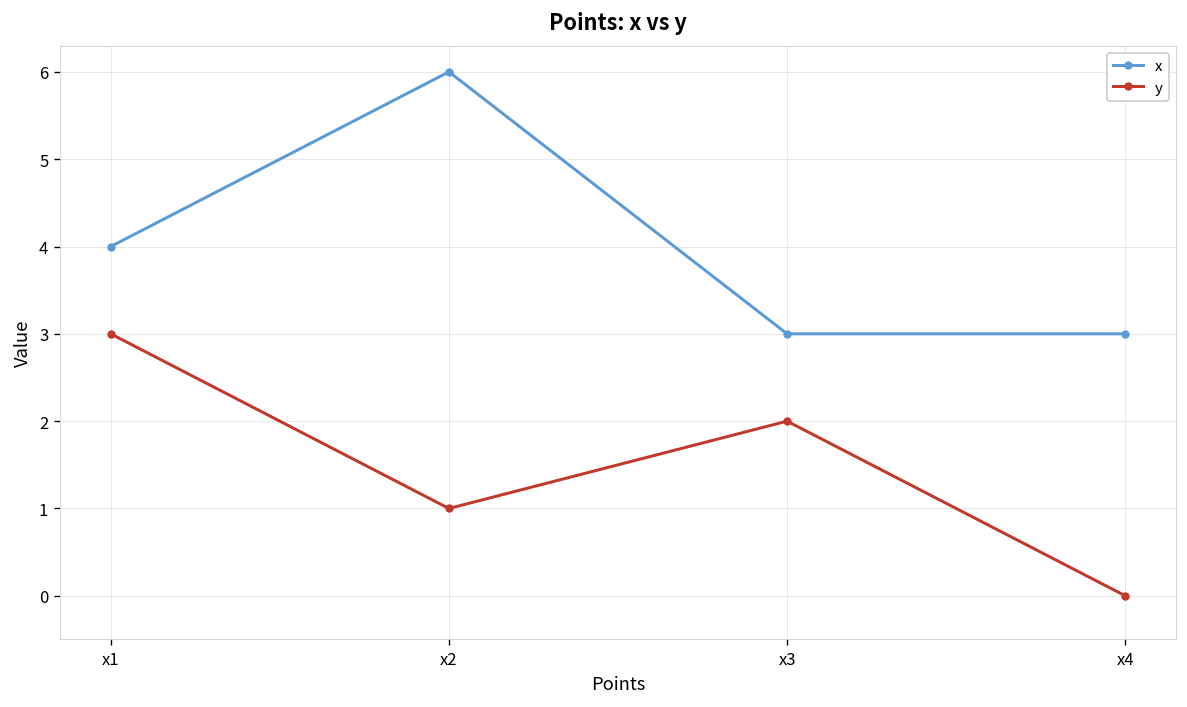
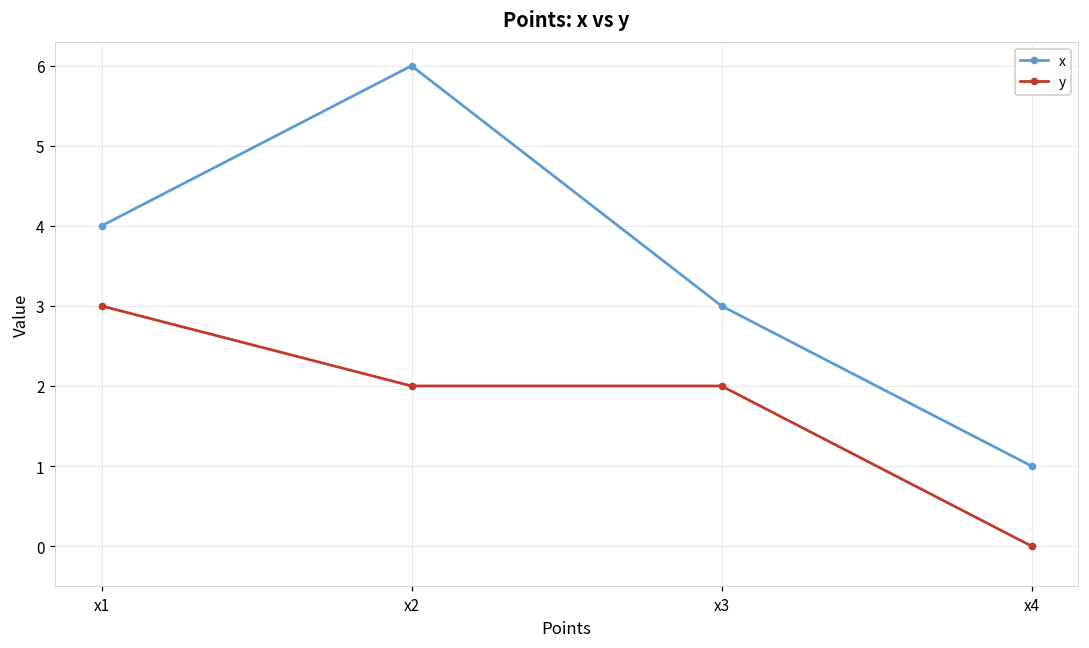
y, x2: 1 -> 2
x, x4: 3 -> 1
